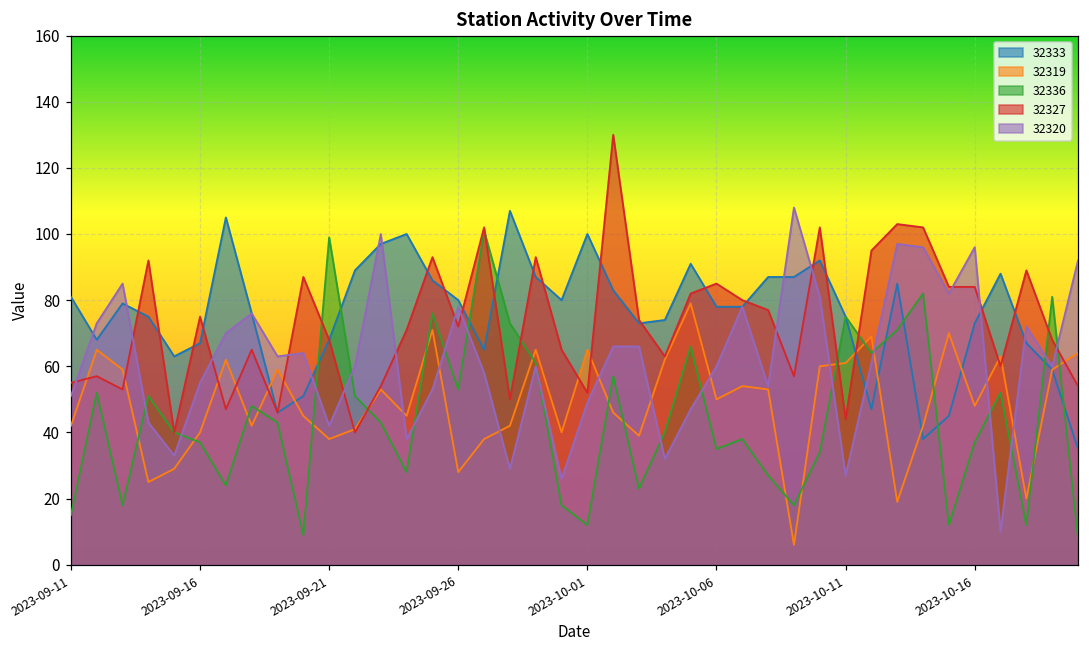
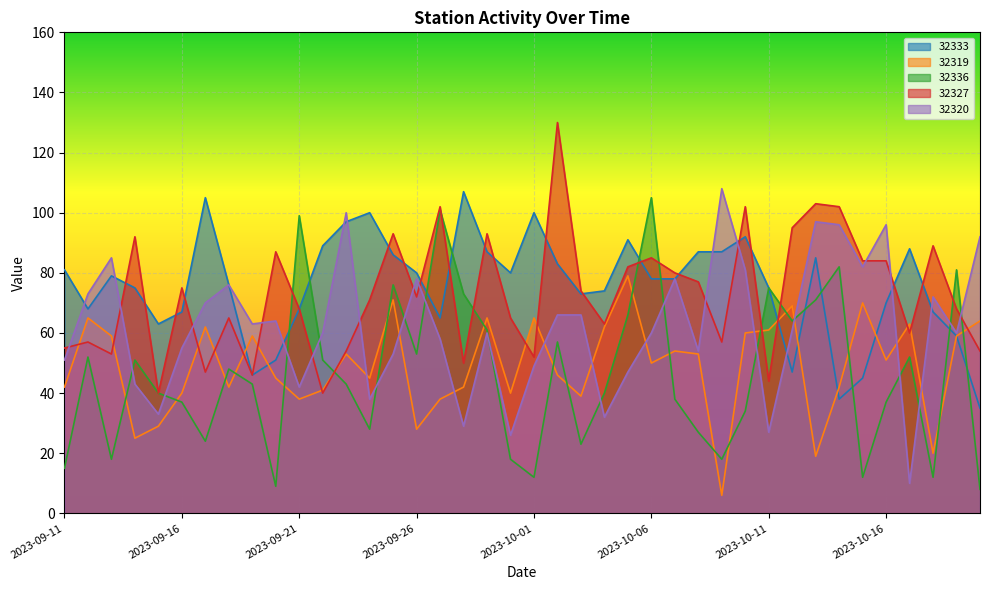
32336, 2023-10-06: 35 -> 105
32333, 2023-10-16: 73 -> 70
32319, 2023-10-16: 48 -> 51
